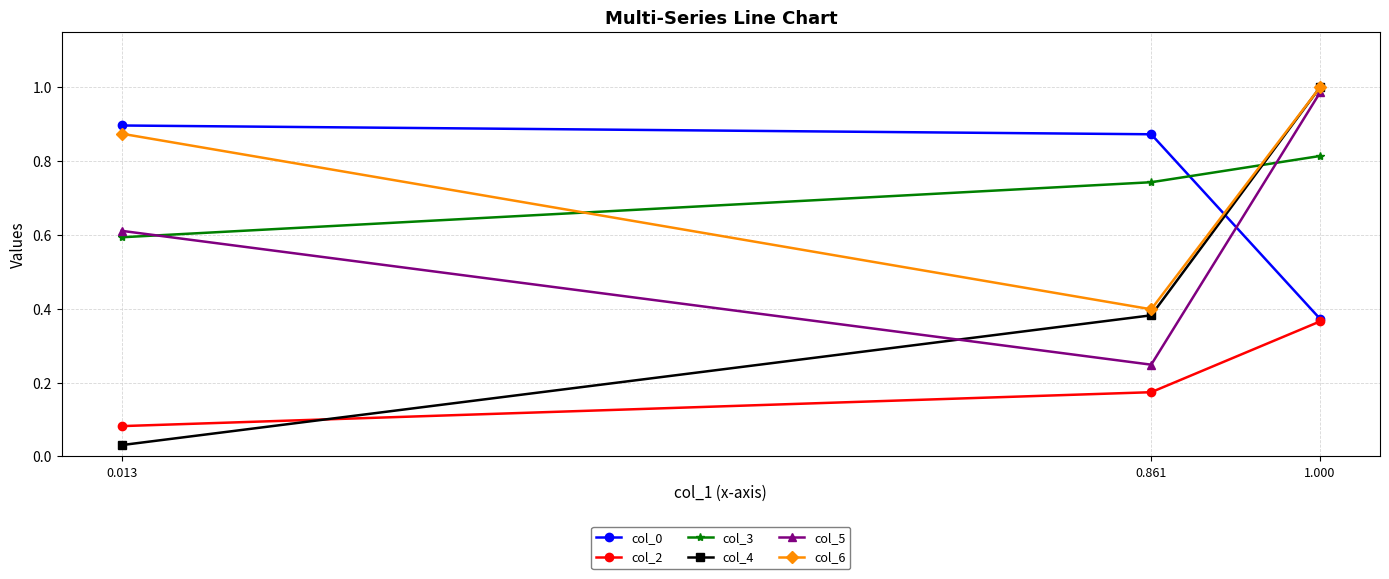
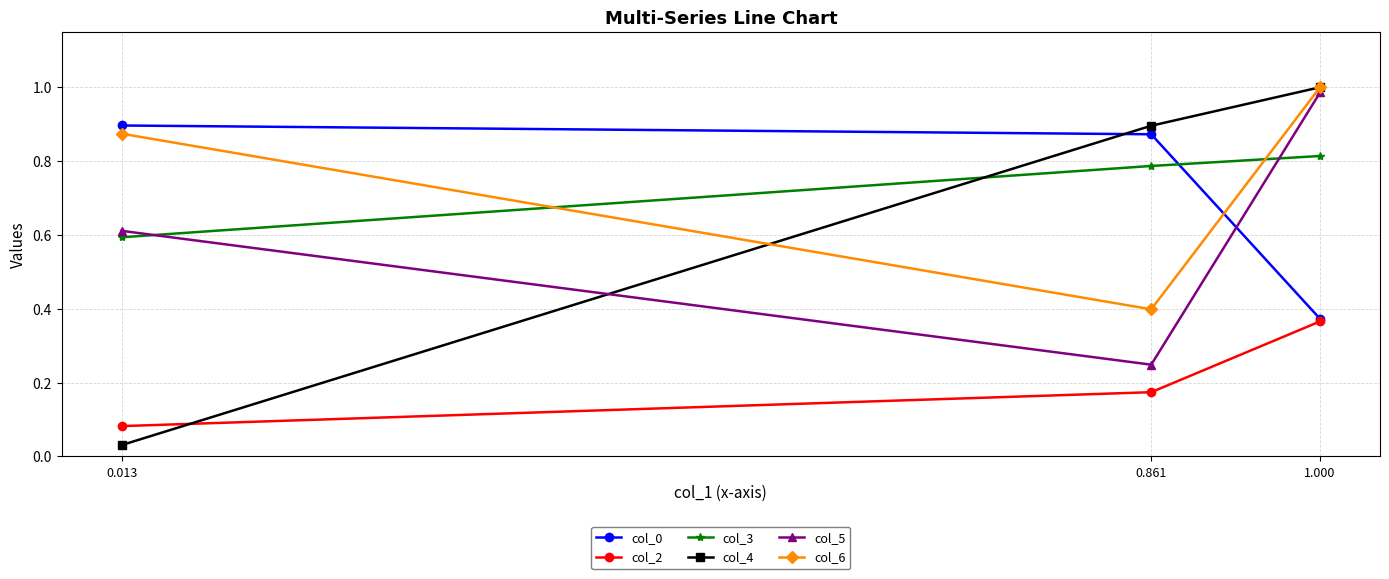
col_3, 0.861: 0.74 -> 0.79
col_4, 0.861: 0.38 -> 0.90
